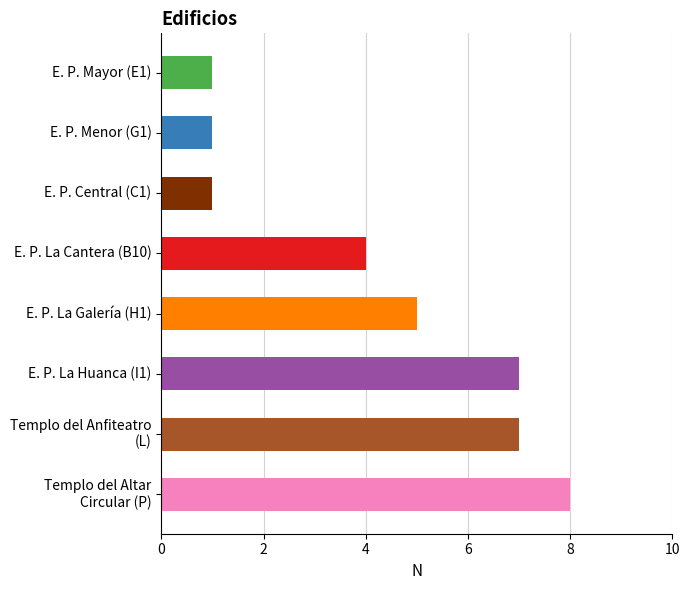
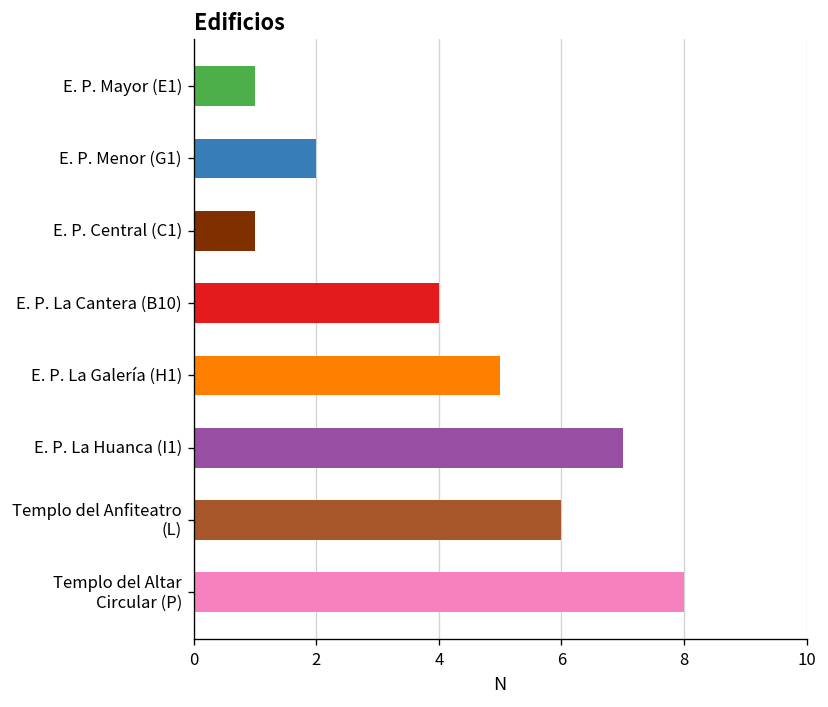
E. P. Menor (G1): 1 -> 2
Templo del Anfiteatro (L): 7 -> 6
